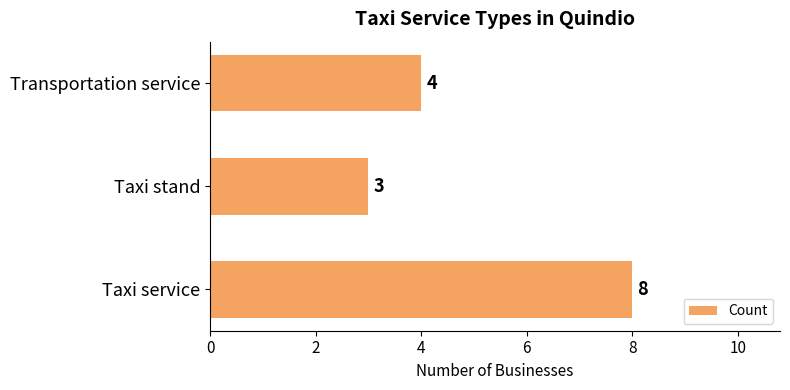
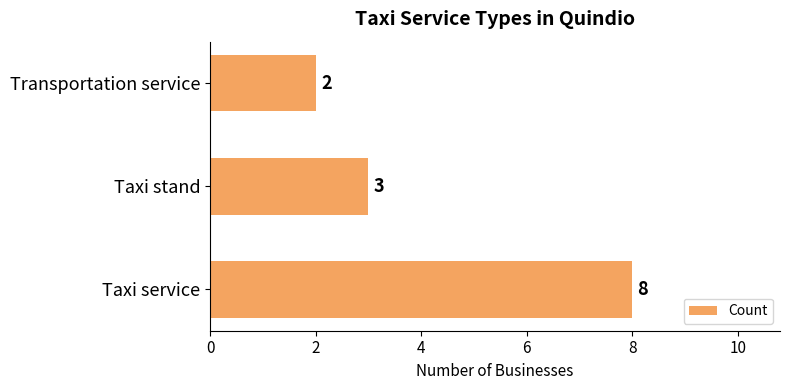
Transportation service: 4 -> 2
